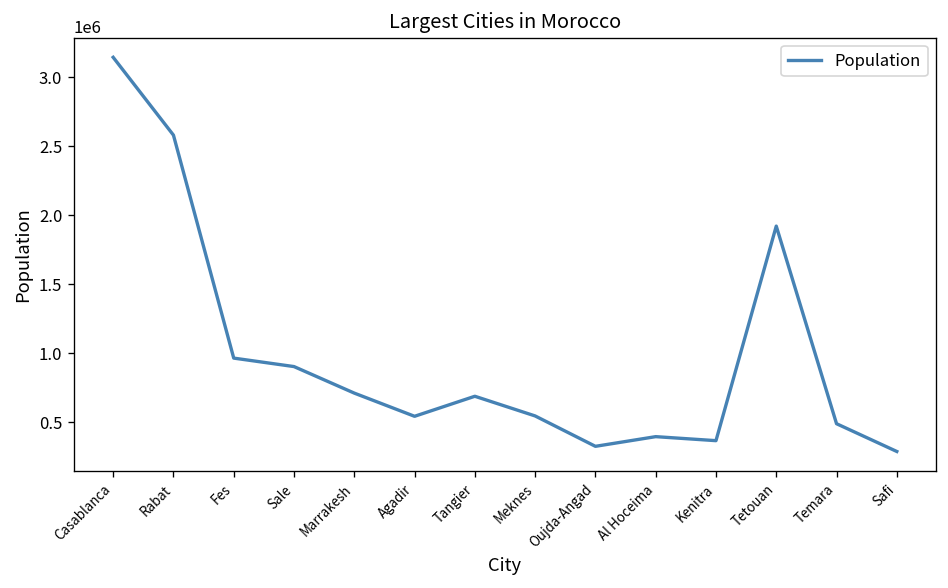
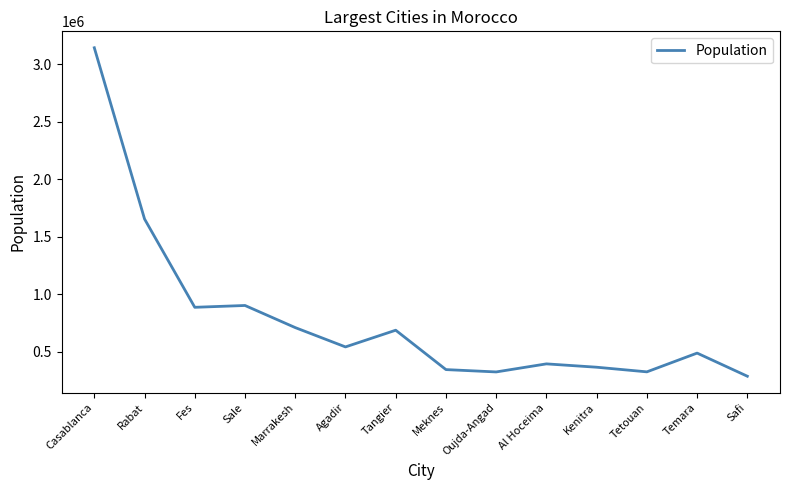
Rabat: 2580000 -> 1660000
Fes: 960000 -> 890000
Meknes: 550000 -> 350000
Tetouan: 1920000 -> 330000
